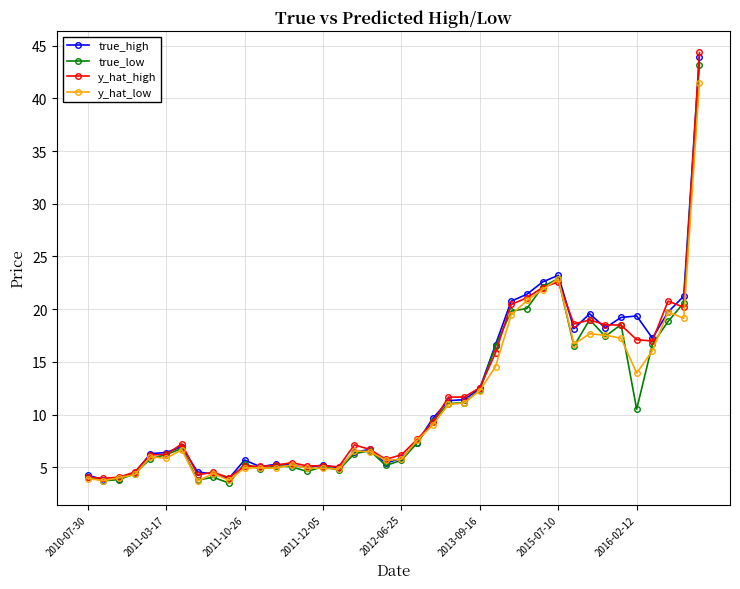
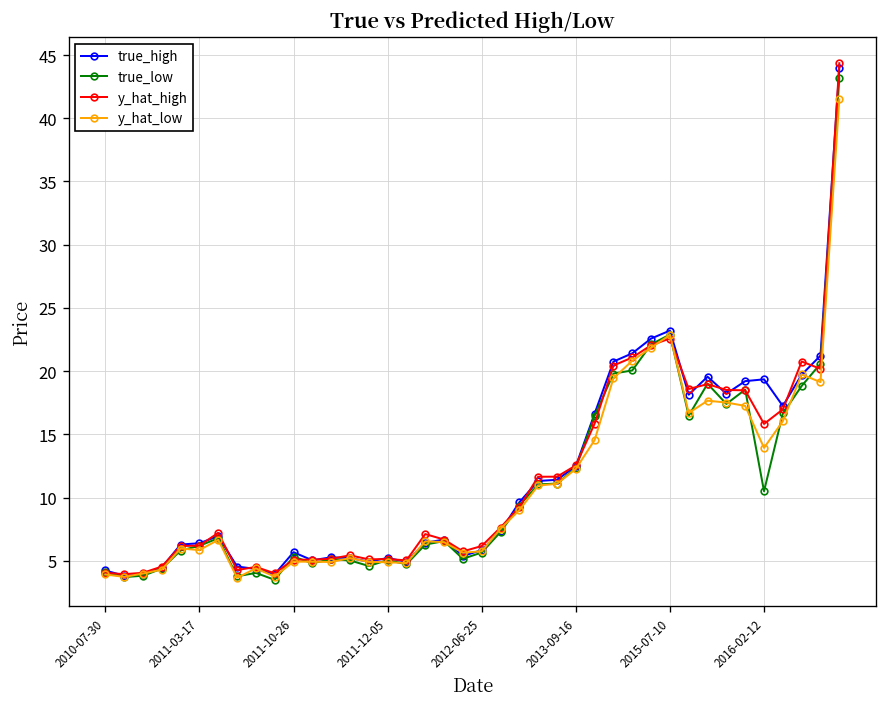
y_hat_high, 2016-02-12: 17.1 -> 15.8
